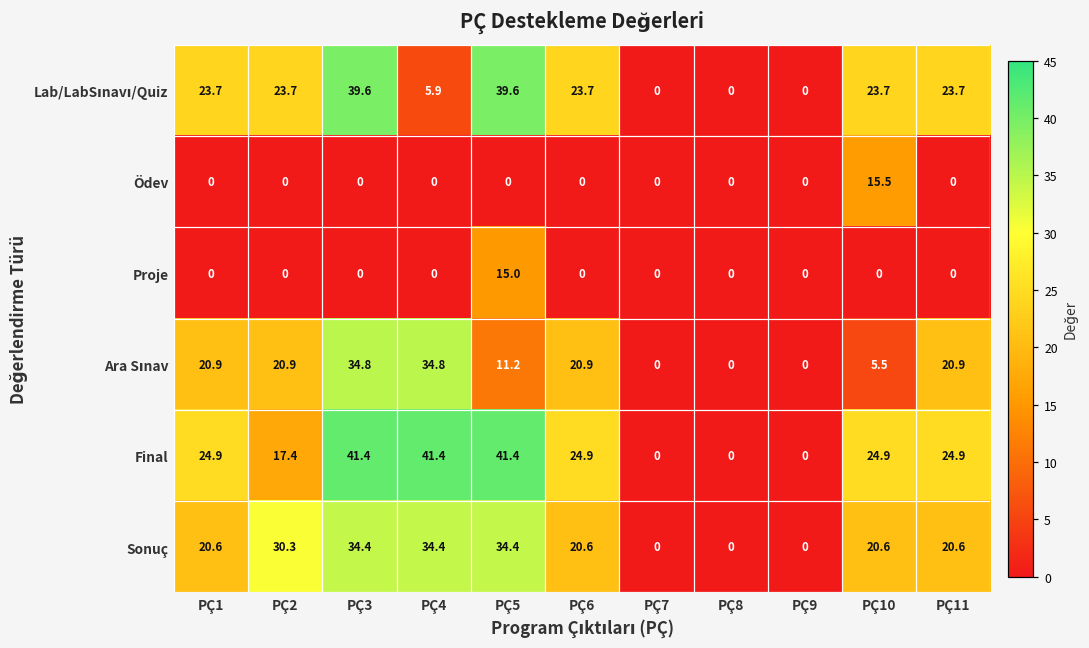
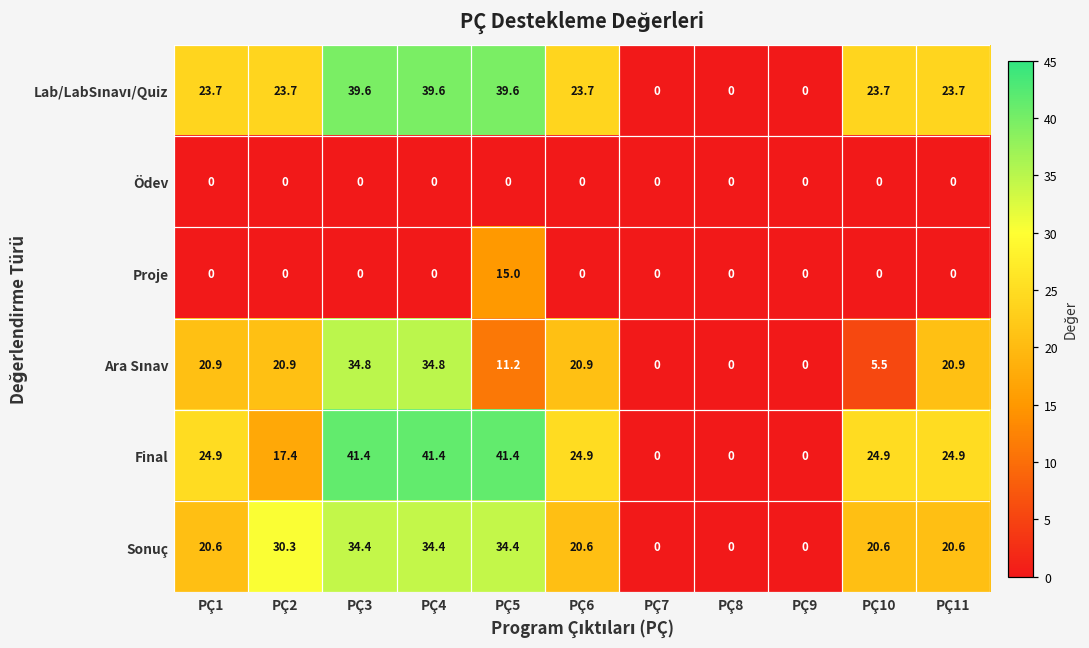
Lab/LabSınavı/Quiz, PÇ4: 5.9 -> 39.6
Ödev, PÇ10: 15.5 -> 0
